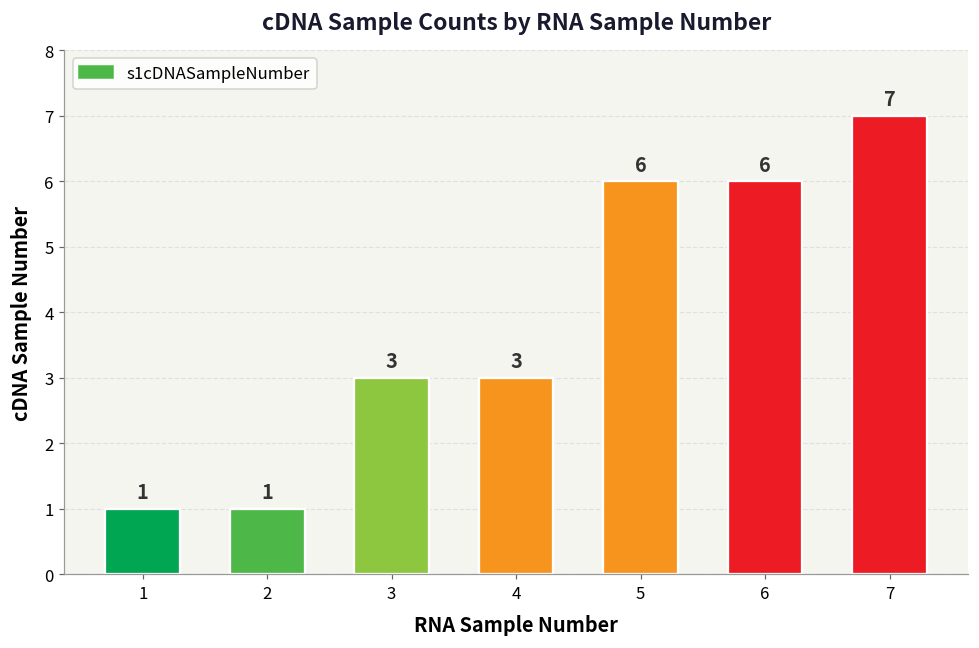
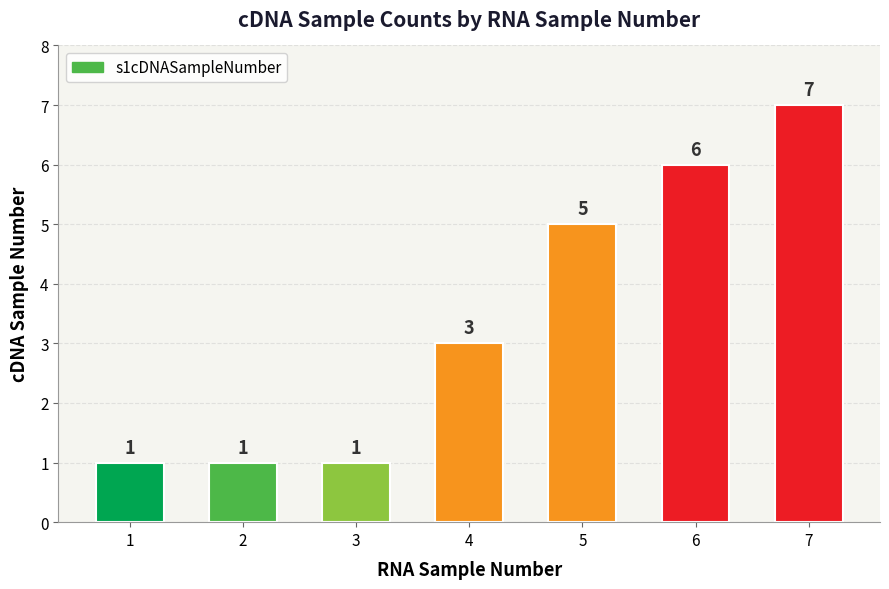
3: 3 -> 1
5: 6 -> 5
